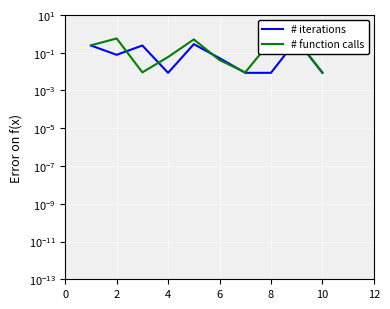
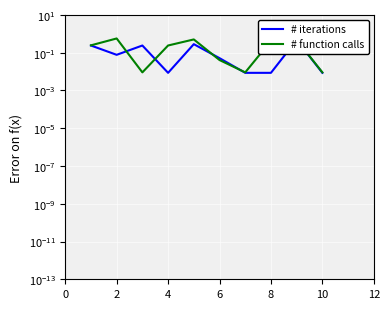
# function calls, 4: 0.06 -> 0.2
